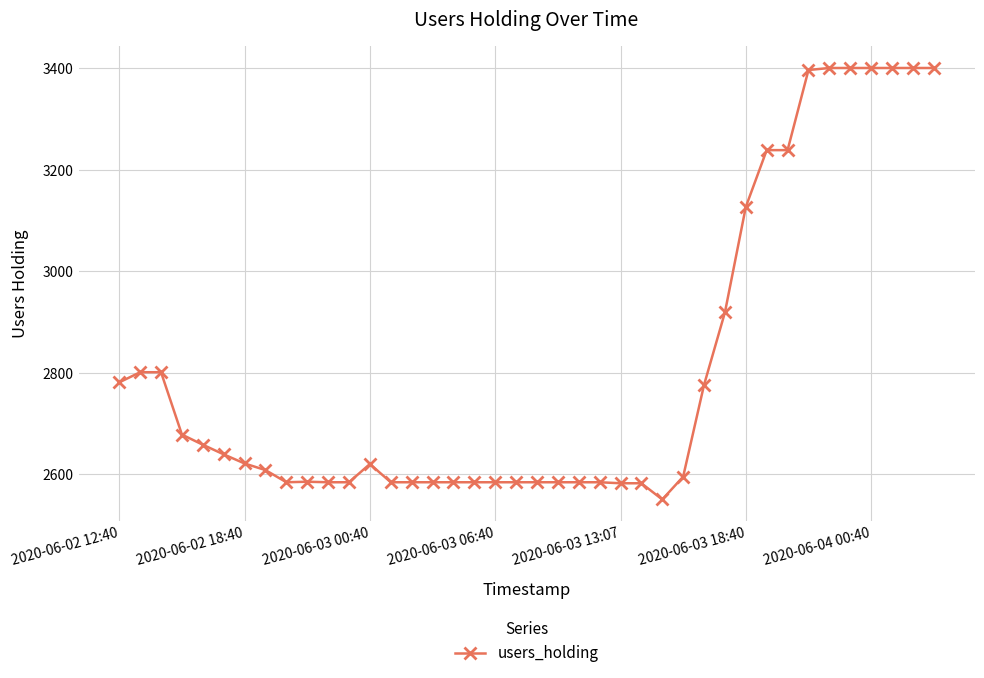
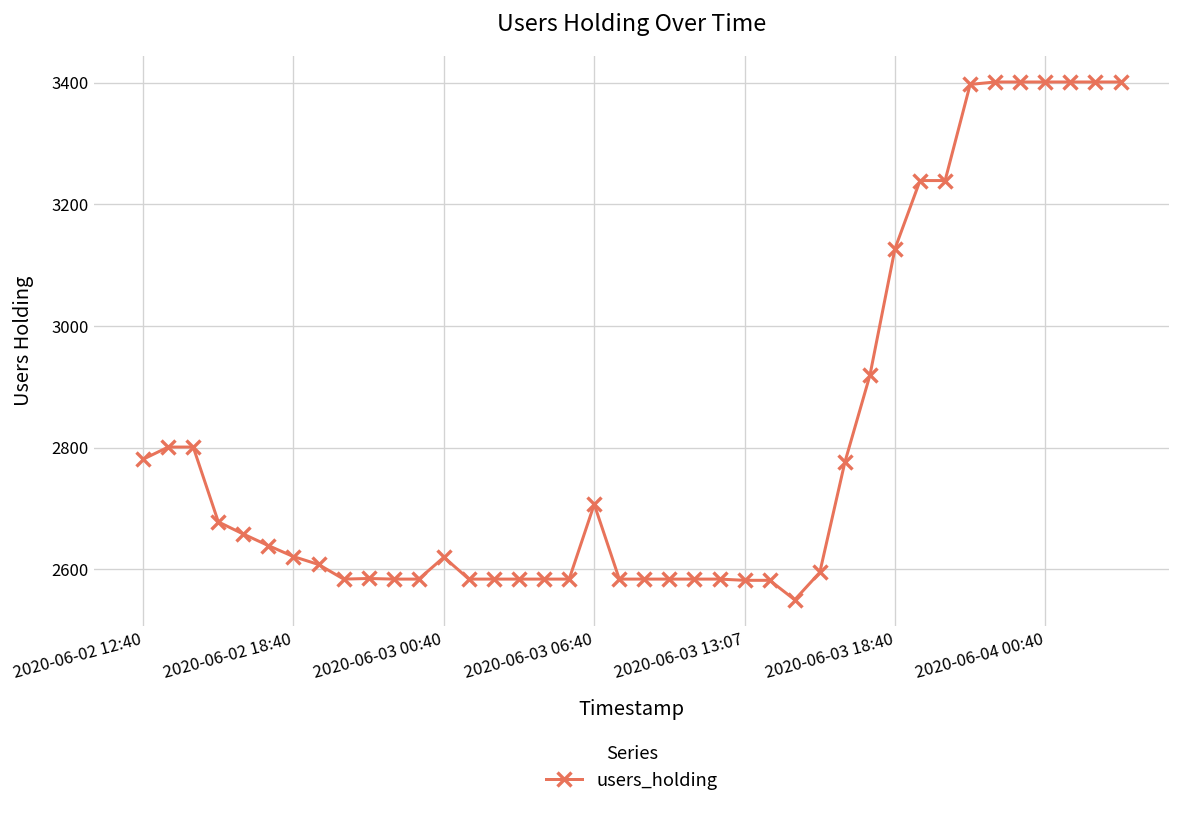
2020-06-03 06:40: 2580 -> 2710
